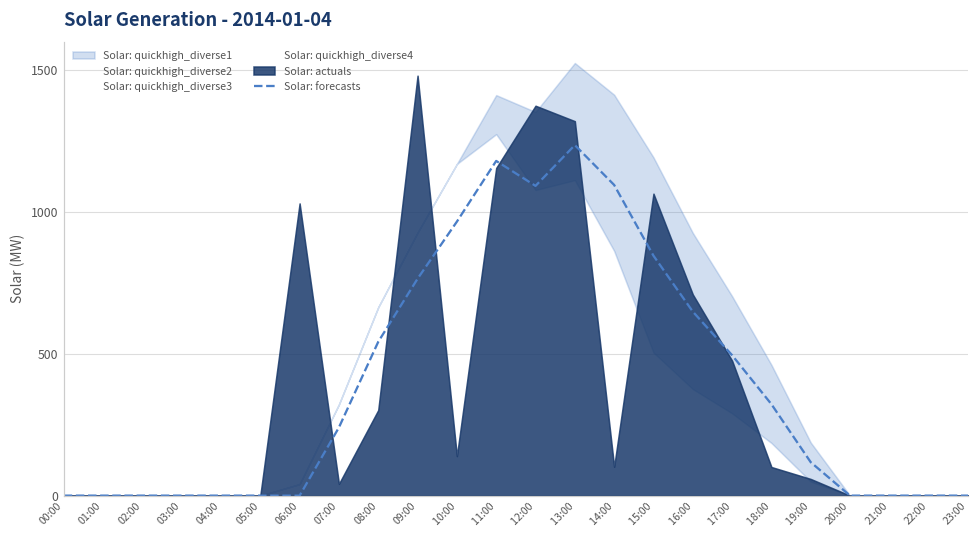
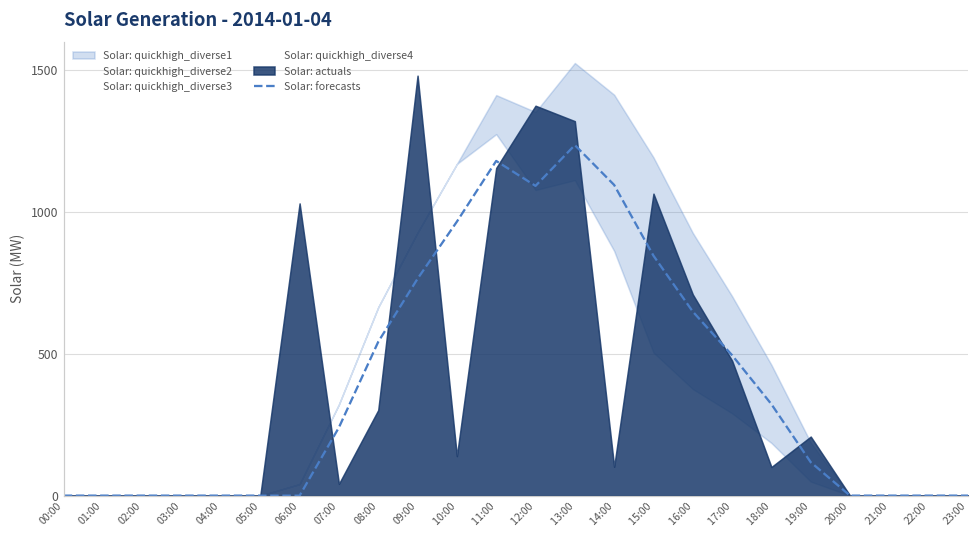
Solar: actuals, 19:00: 60 -> 210
